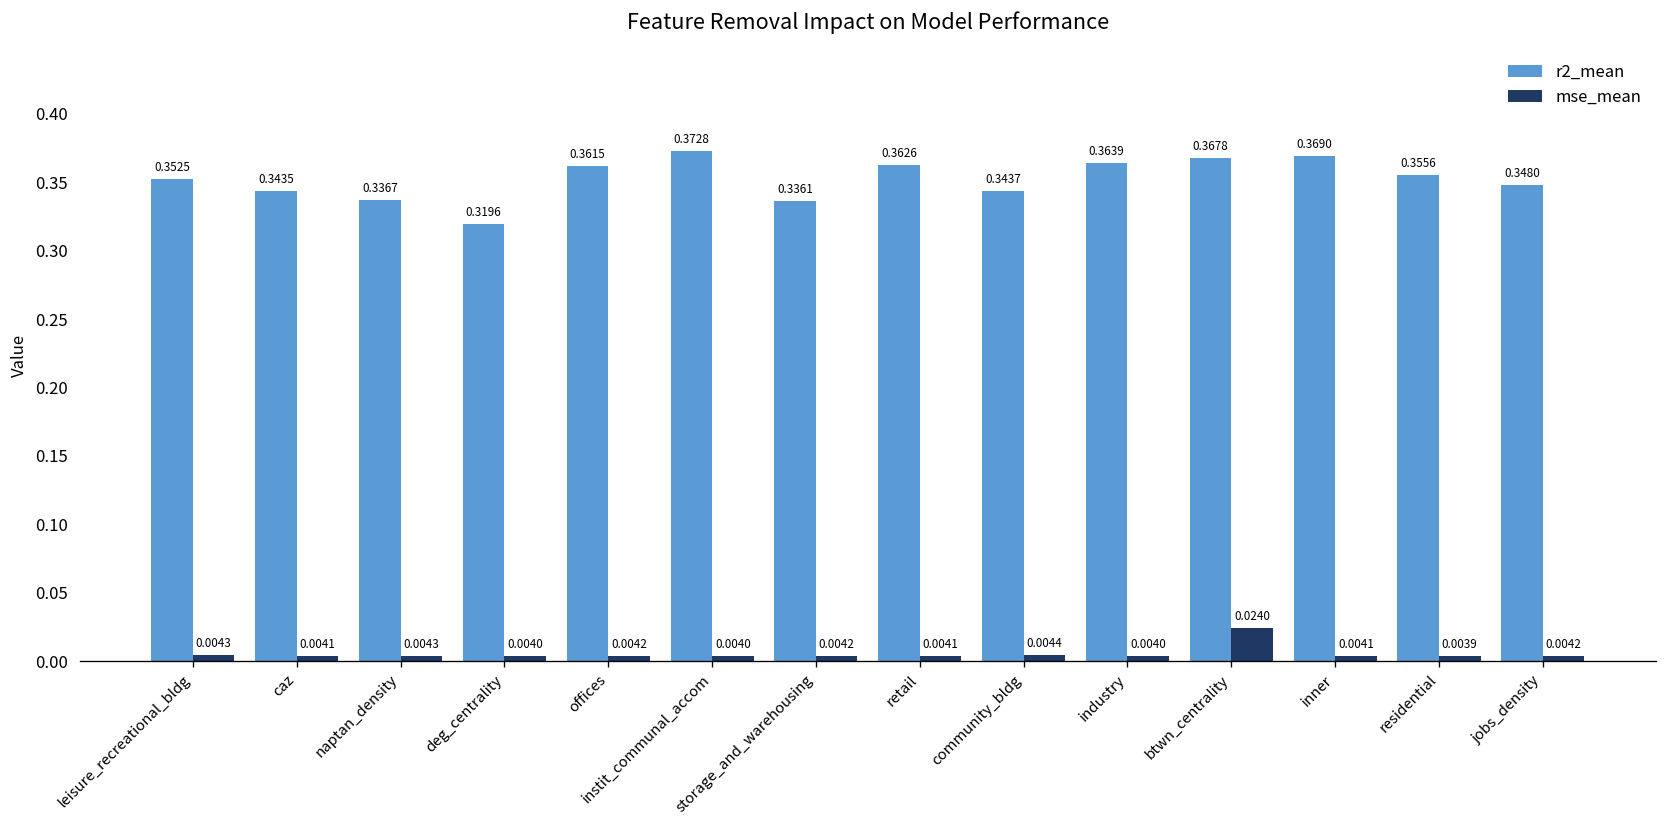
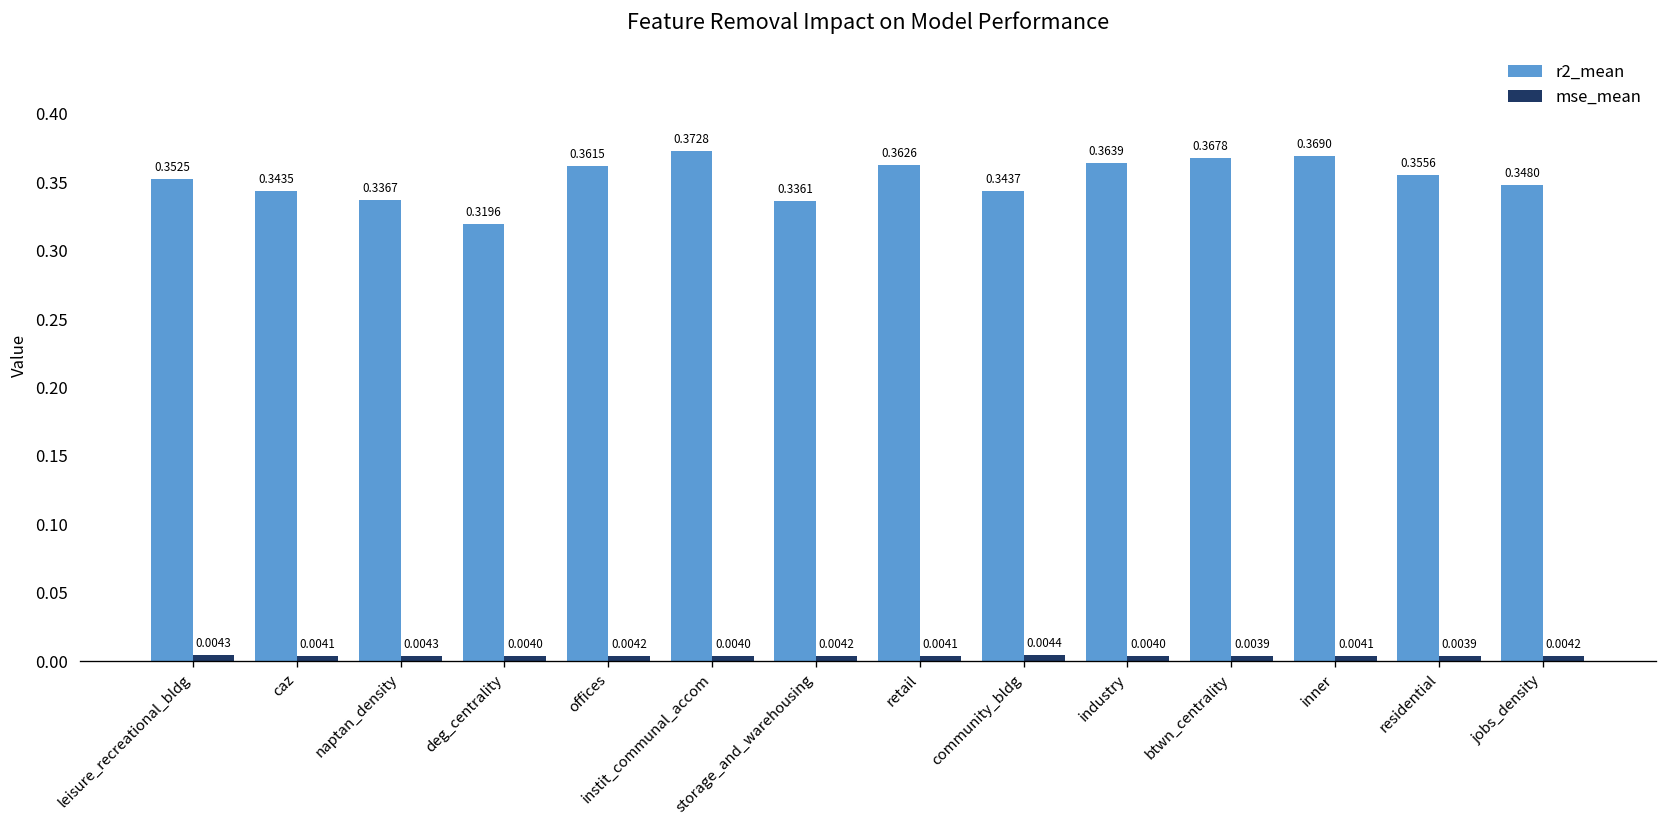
mse_mean, btwn_centrality: 0.0240 -> 0.0039
